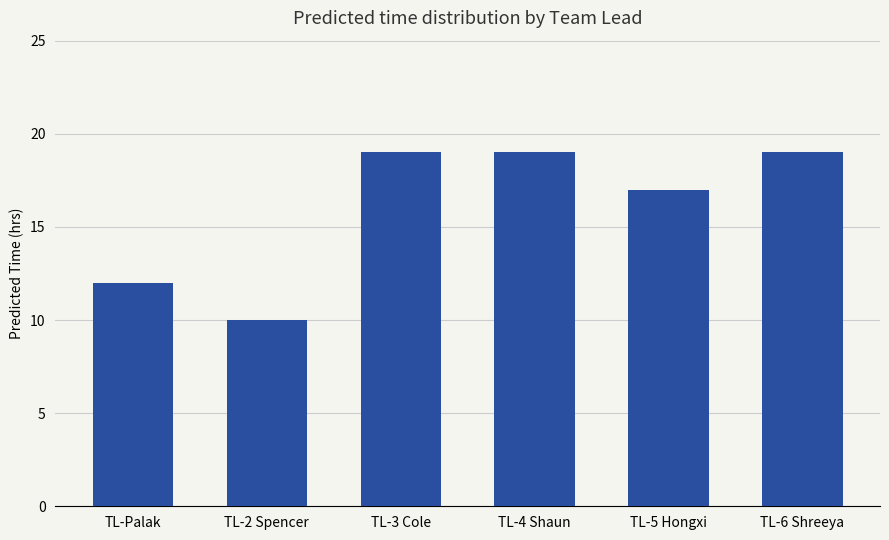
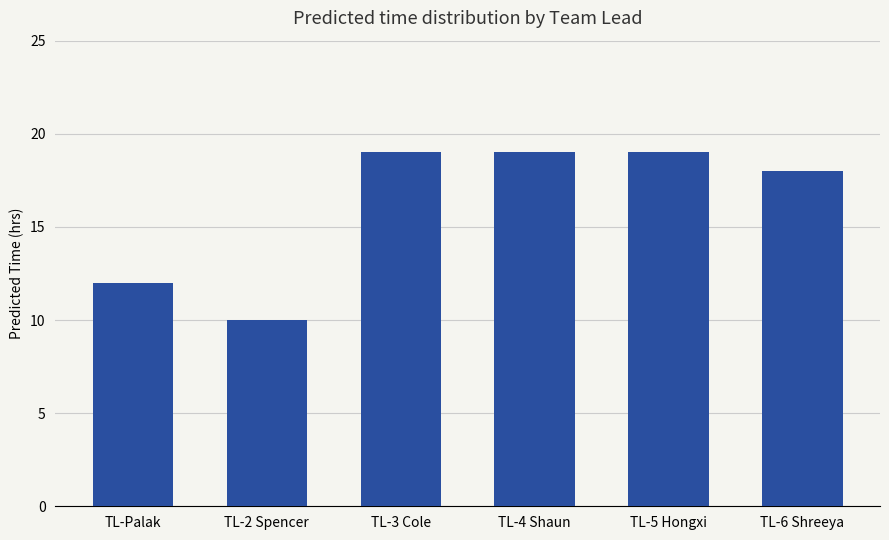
TL-5 Hongxi: 17 -> 19
TL-6 Shreeya: 19 -> 18
